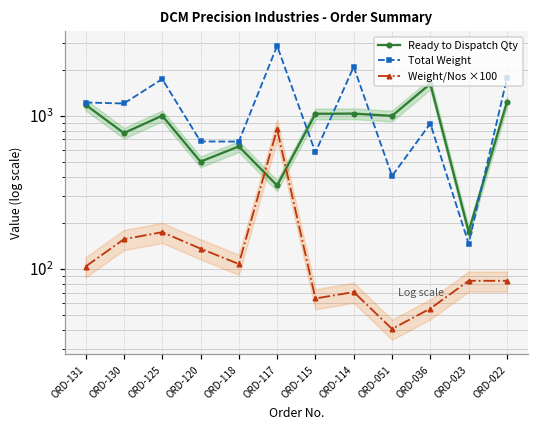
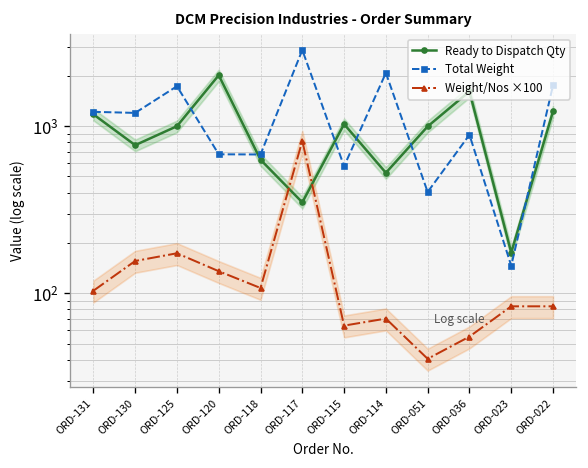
Ready to Dispatch Qty, ORD-120: 500 -> 2000
Ready to Dispatch Qty, ORD-114: 1000 -> 530
